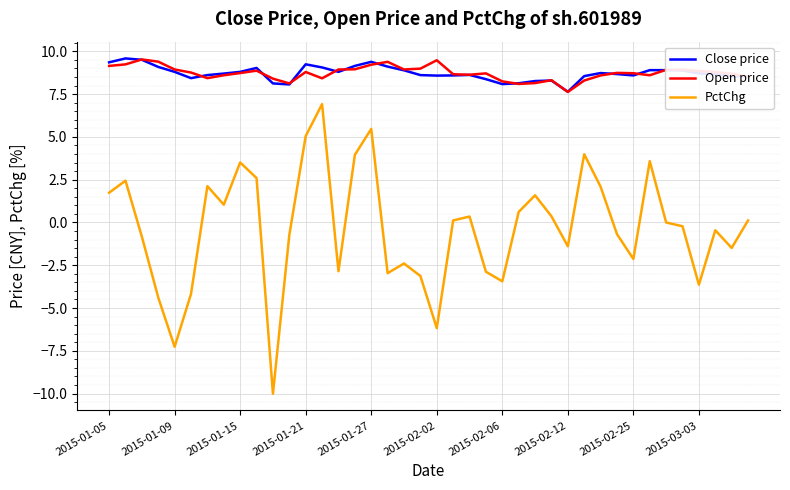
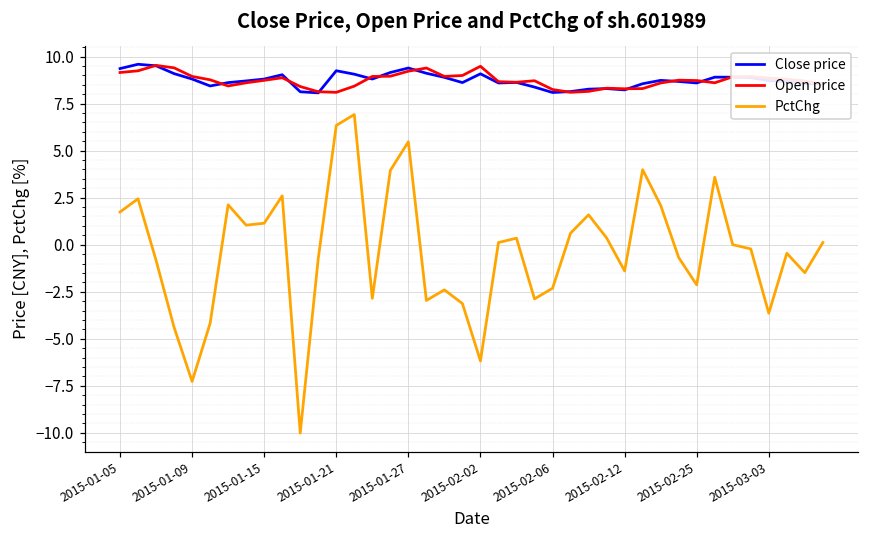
PctChg, 2015-01-15: 3.5 -> 1.1
Open price, 2015-01-21: 8.8 -> 8.1
PctChg, 2015-01-21: 5.0 -> 6.3
Close price, 2015-02-02: 8.6 -> 9.1
PctChg, 2015-02-06: -3.4 -> -2.3
Close price, 2015-02-12: 7.6 -> 8.2
Open price, 2015-02-12: 7.6 -> 8.3
